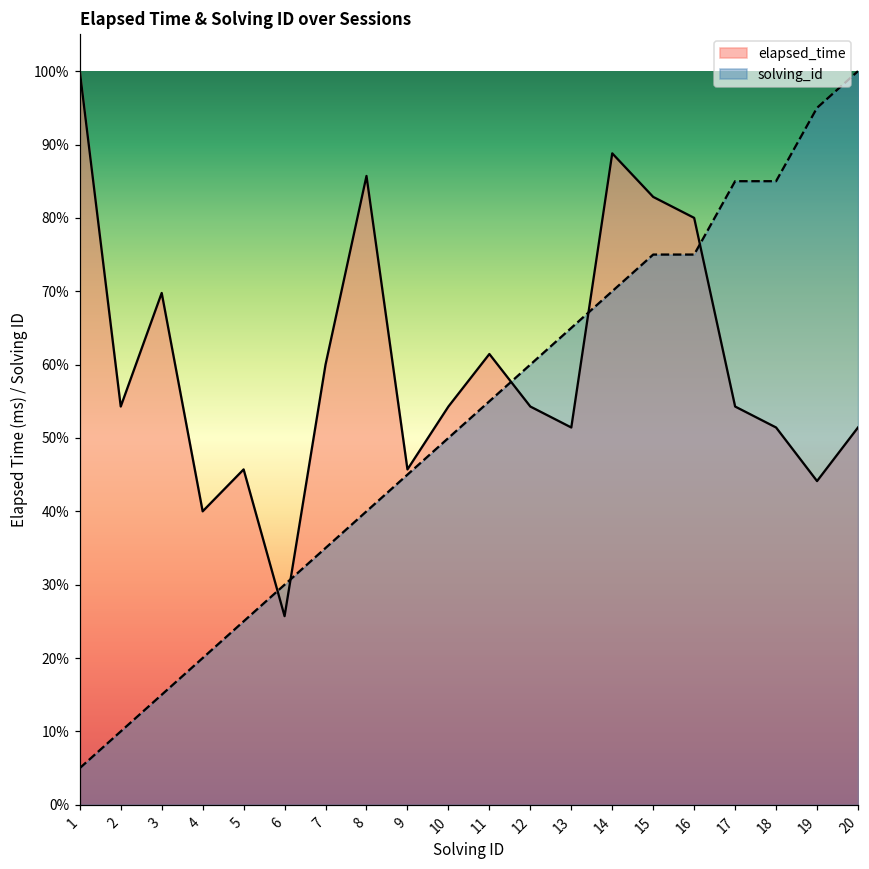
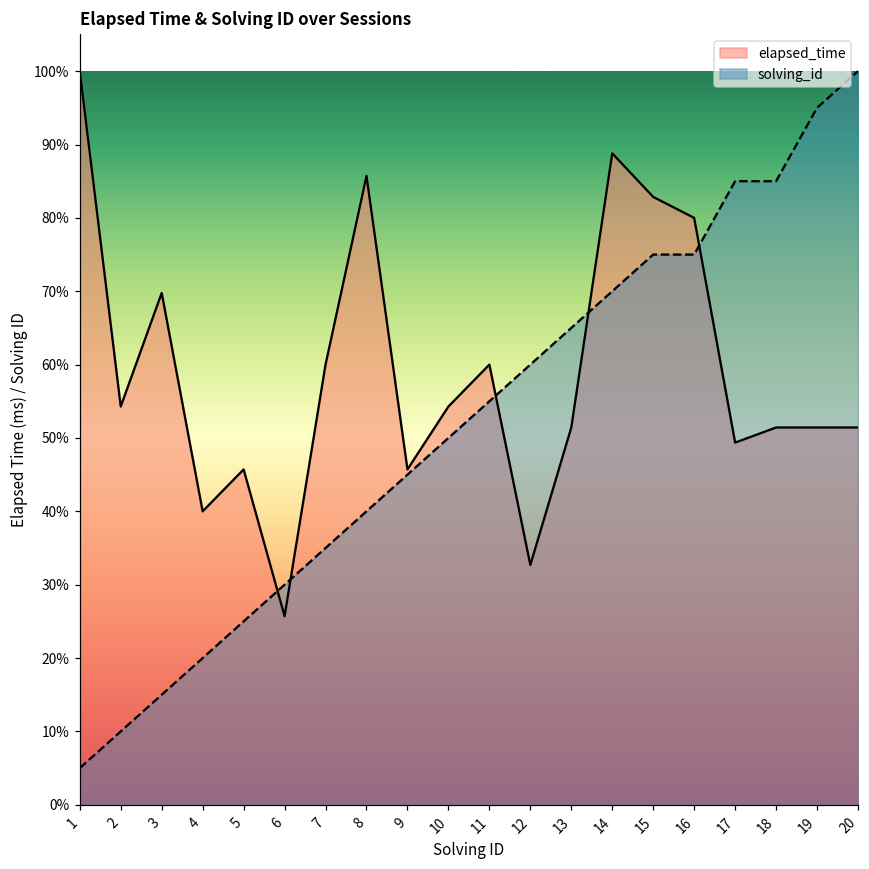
elapsed_time, 11: 61% -> 60%
elapsed_time, 12: 54% -> 33%
elapsed_time, 17: 54% -> 49%
elapsed_time, 19: 44% -> 51%
